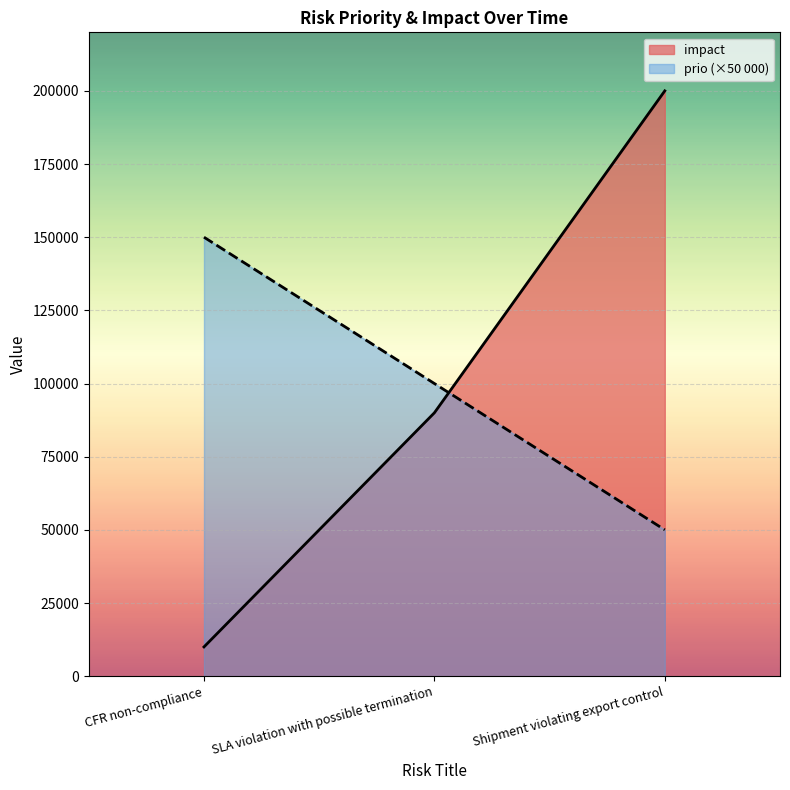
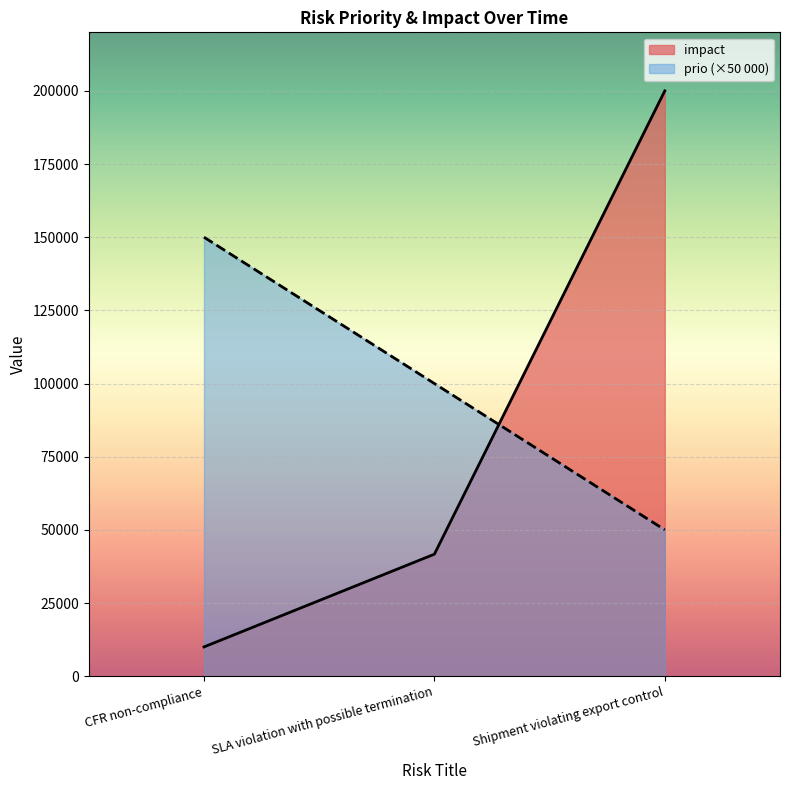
impact, SLA violation with possible termination: 90000 -> 42000
